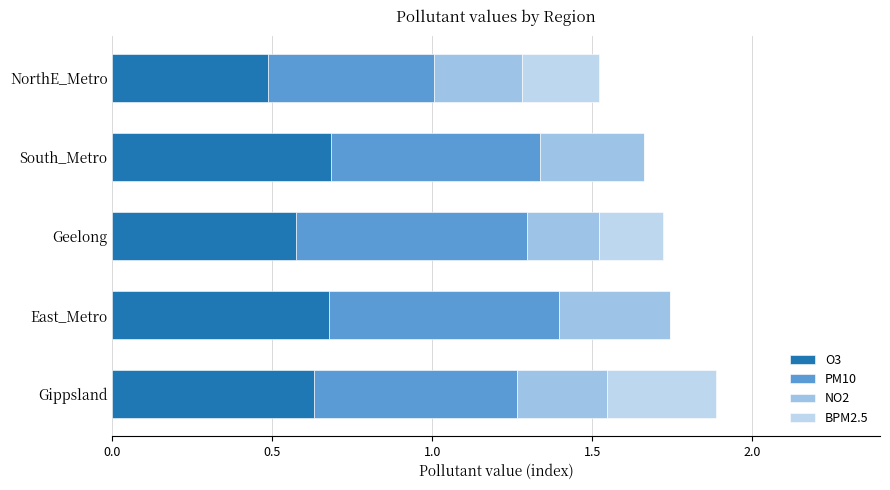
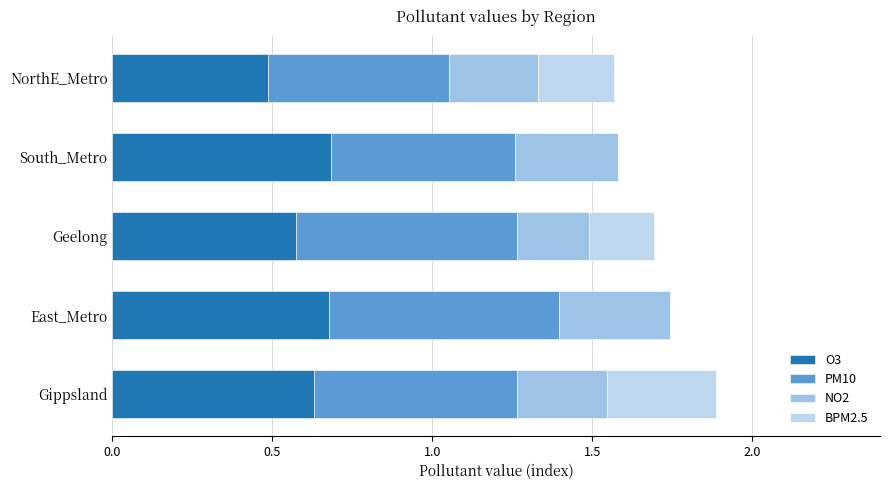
PM10, NorthE_Metro: 0.52 -> 0.57
PM10, South_Metro: 0.66 -> 0.58
PM10, Geelong: 0.72 -> 0.69
